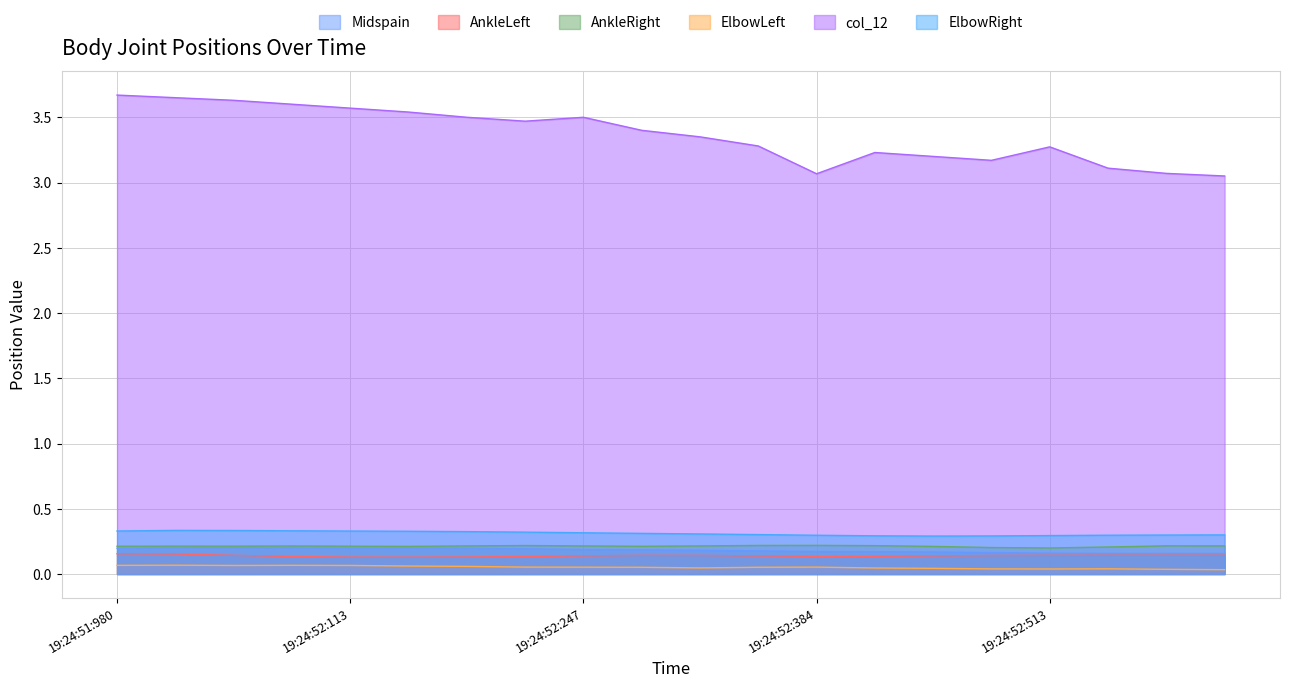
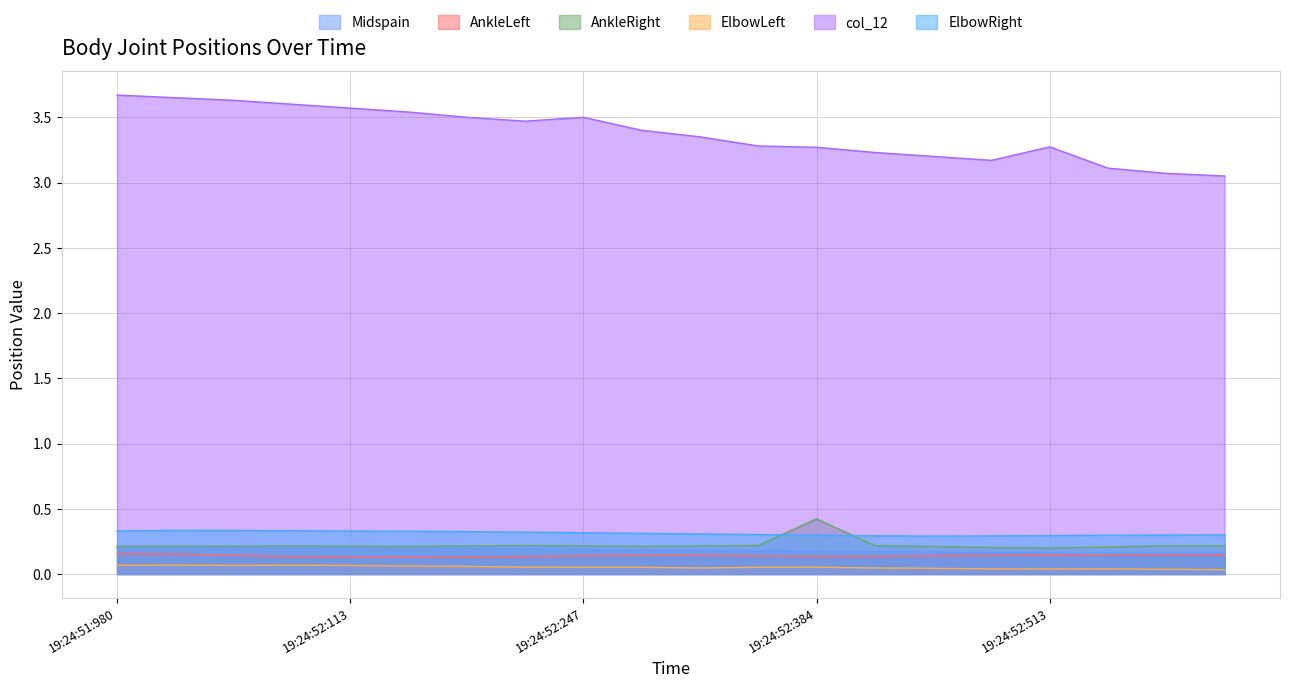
AnkleRight, 19:24:52:384: 0.22 -> 0.42
col_12, 19:24:52:384: 3.07 -> 3.27
